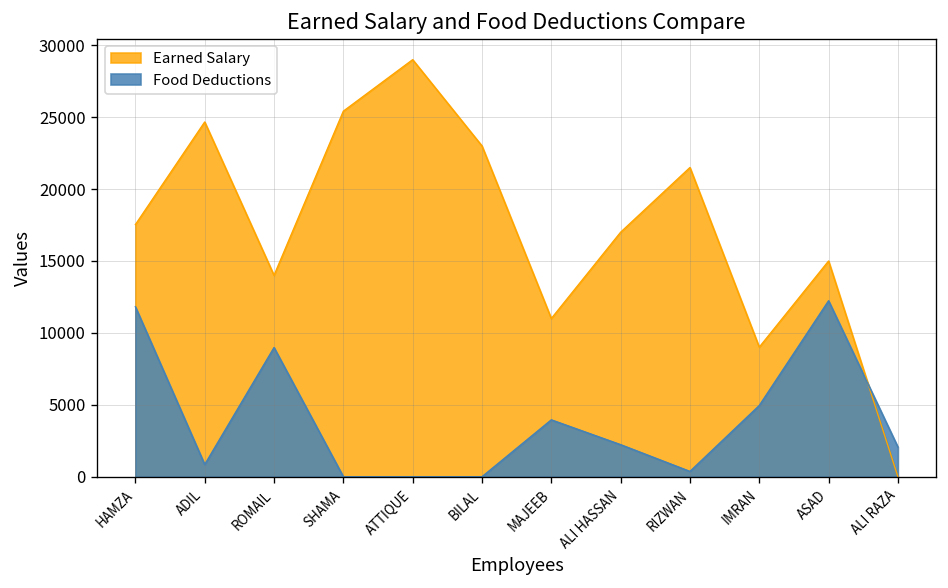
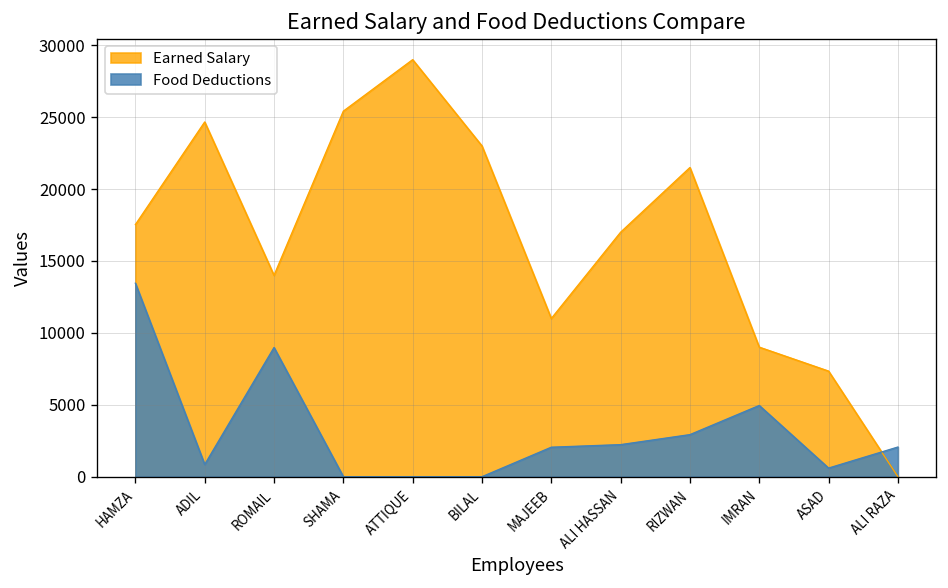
Food Deductions, HAMZA: 11800 -> 13500
Food Deductions, MAJEEB: 4000 -> 2100
Food Deductions, RIZWAN: 400 -> 2900
Earned Salary, ASAD: 15000 -> 7300
Food Deductions, ASAD: 12200 -> 600
